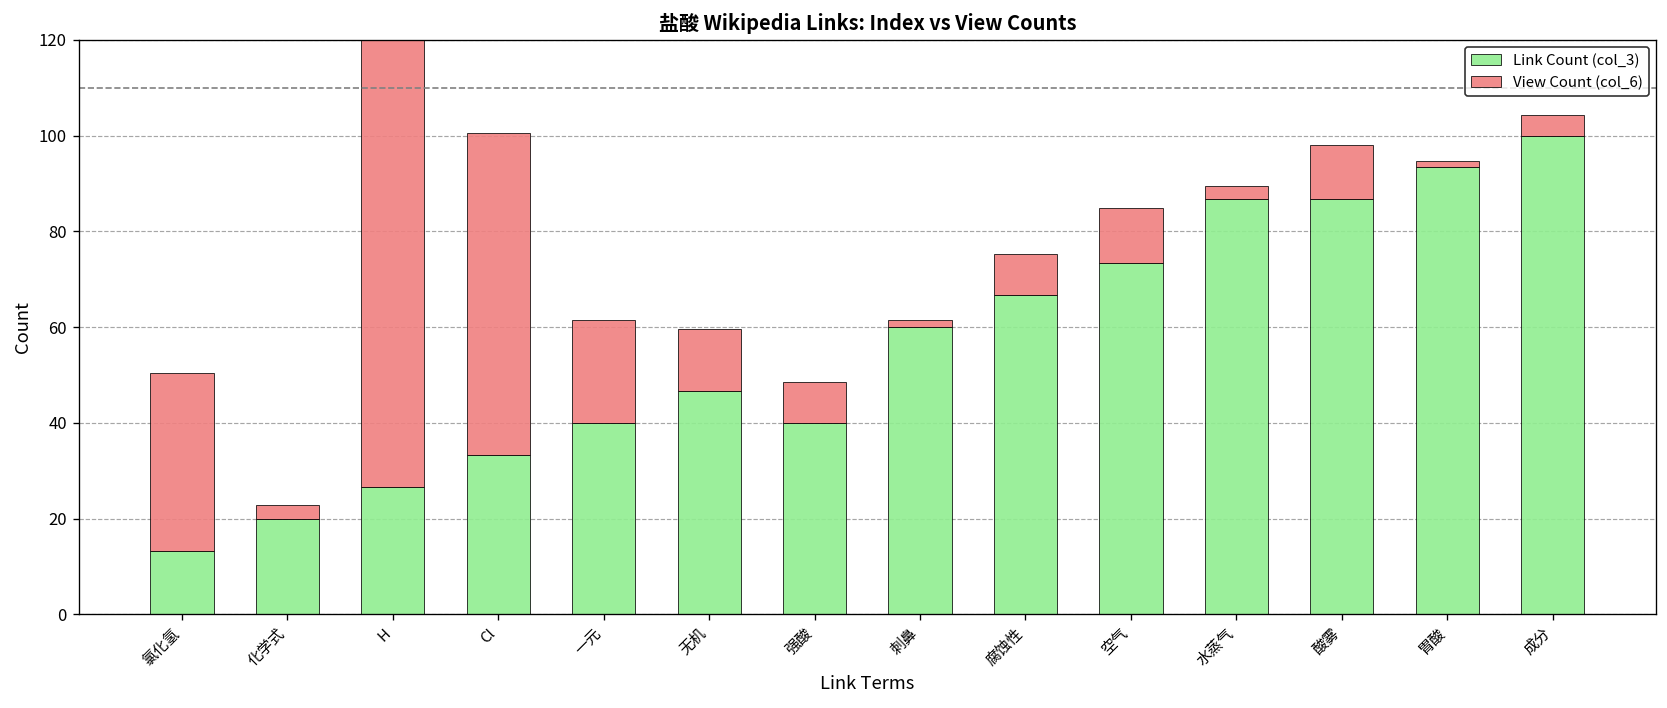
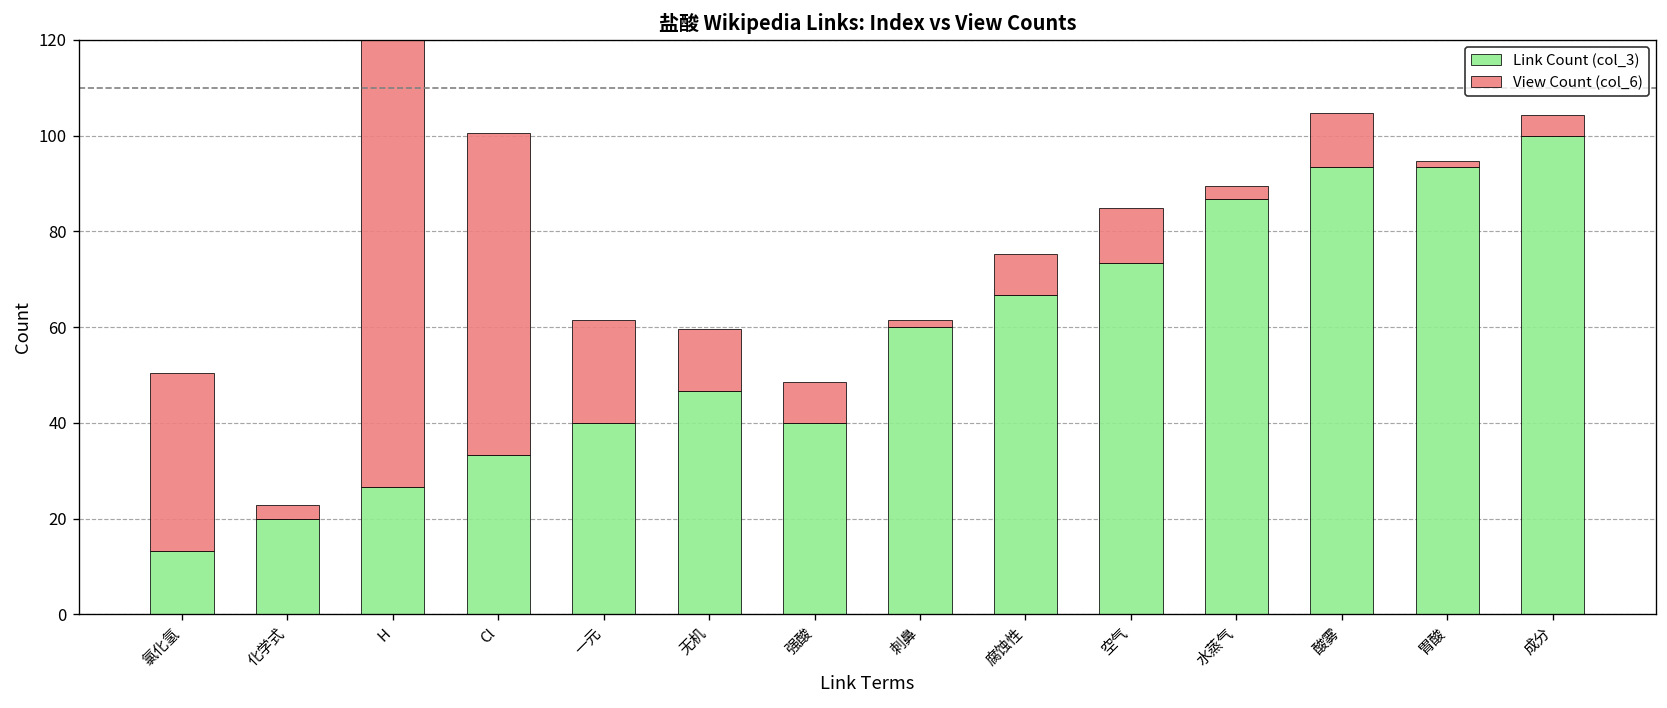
Link Count (col_3), 酸雾: 87 -> 93
